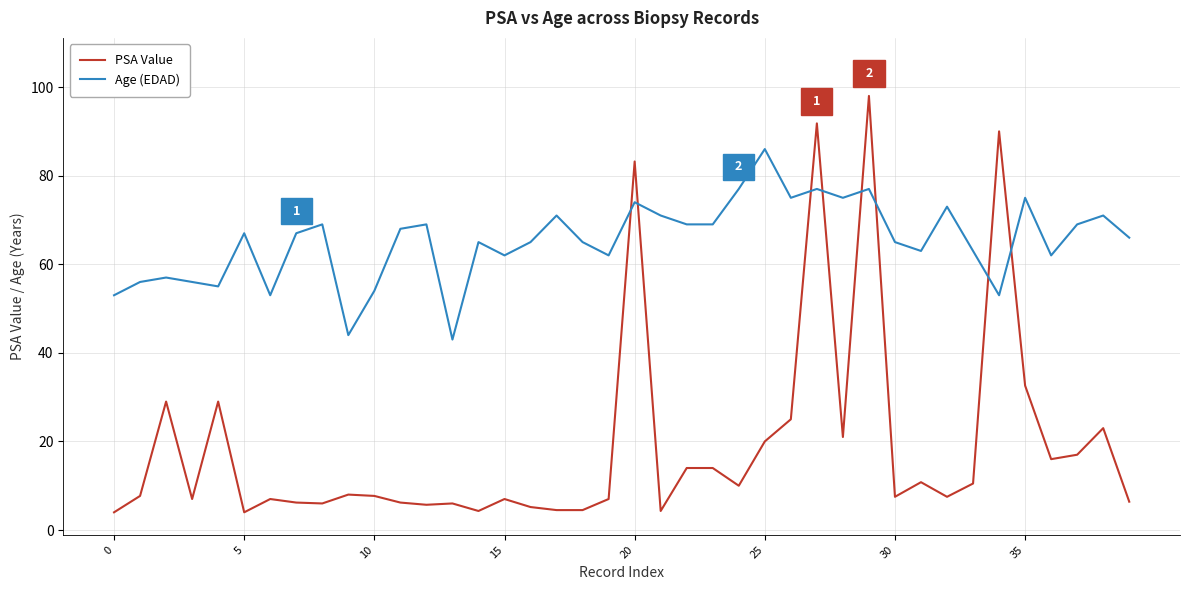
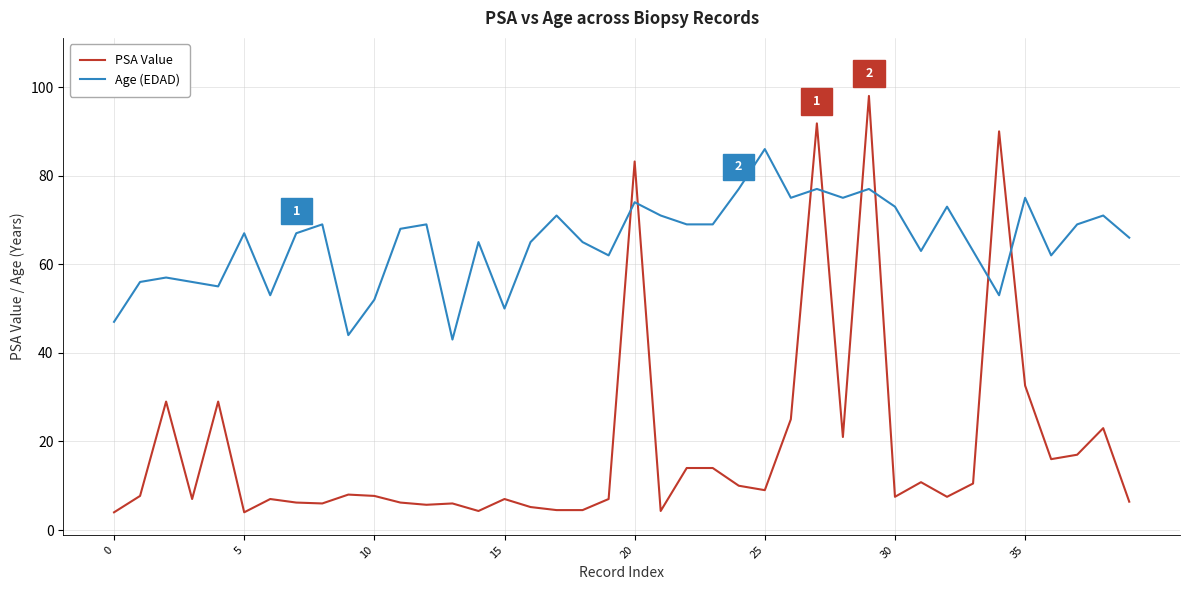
Age (EDAD), 0: 53 -> 47
Age (EDAD), 10: 54 -> 52
Age (EDAD), 15: 62 -> 50
PSA Value, 25: 20 -> 9
Age (EDAD), 30: 65 -> 73
